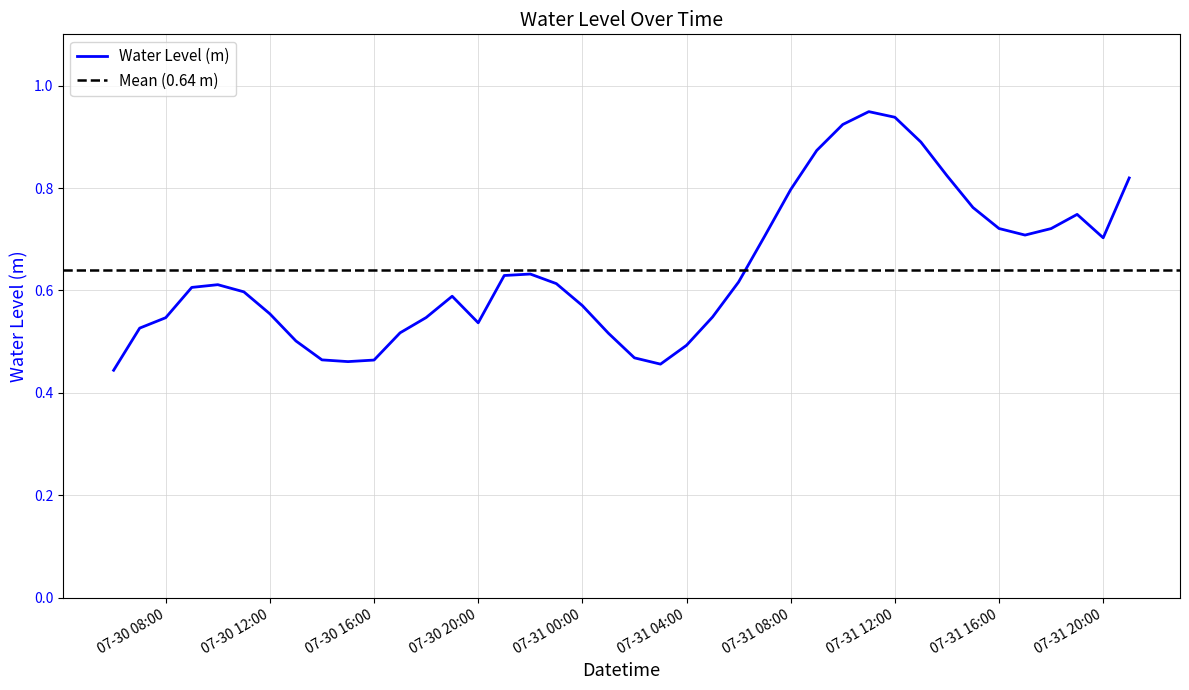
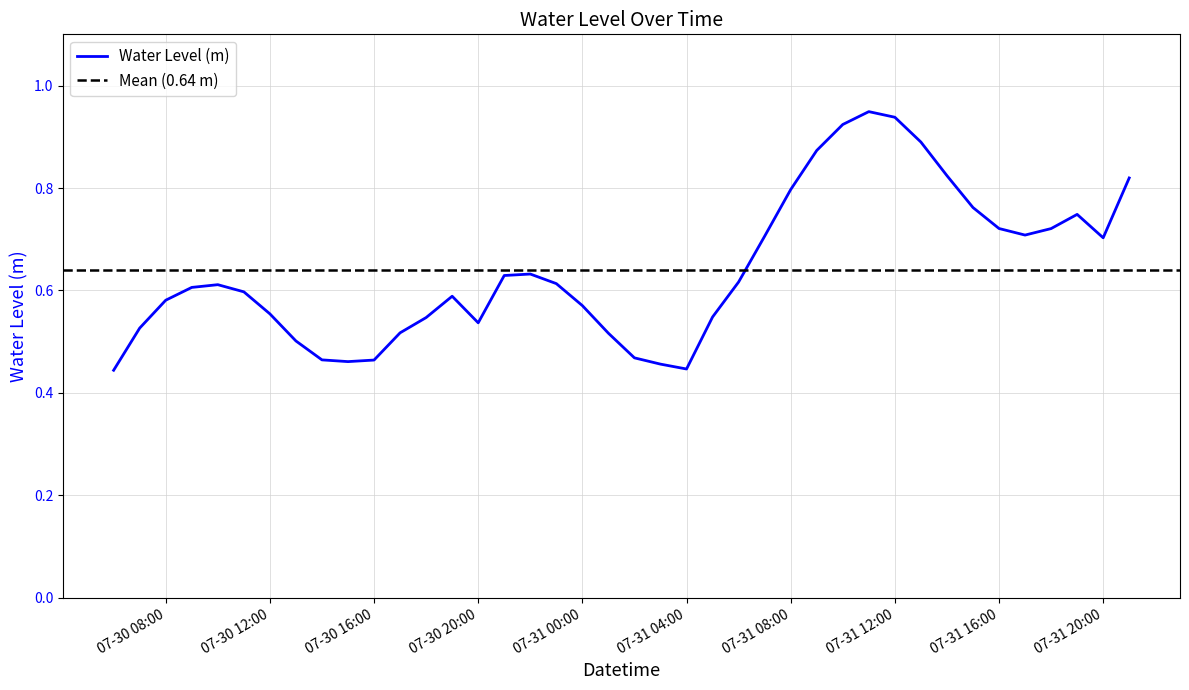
07-30 08:00: 0.55 -> 0.58
07-31 04:00: 0.49 -> 0.45
